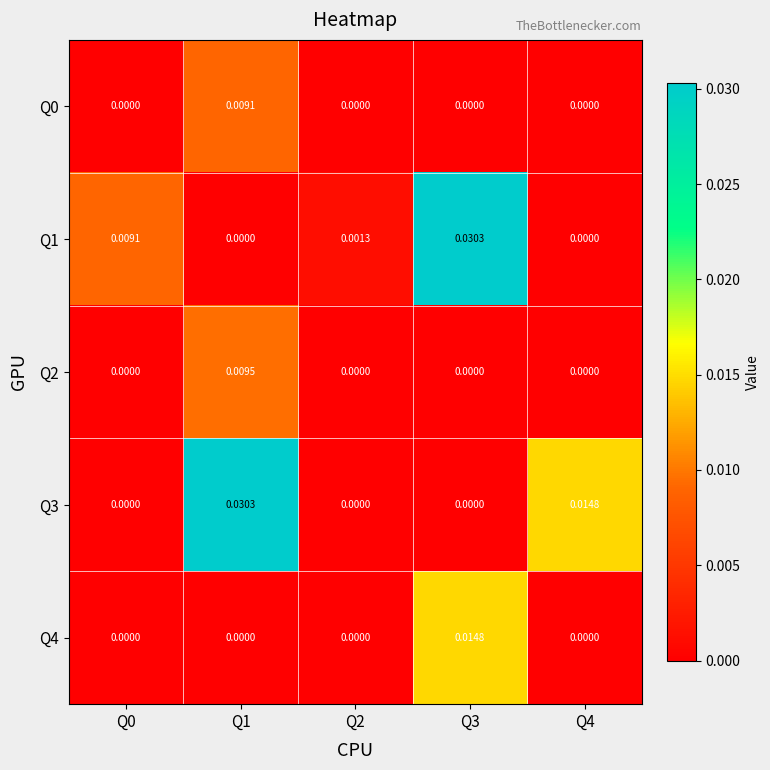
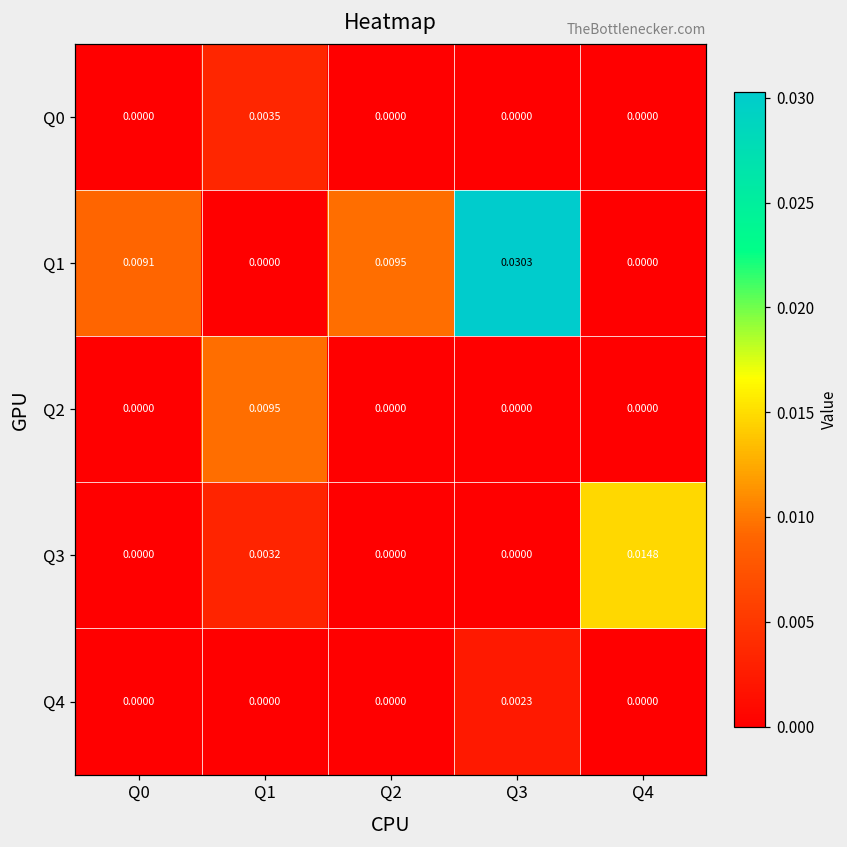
Q0, Q1: 0.0091 -> 0.0035
Q1, Q2: 0.0013 -> 0.0095
Q3, Q1: 0.0303 -> 0.0032
Q4, Q3: 0.0148 -> 0.0023
